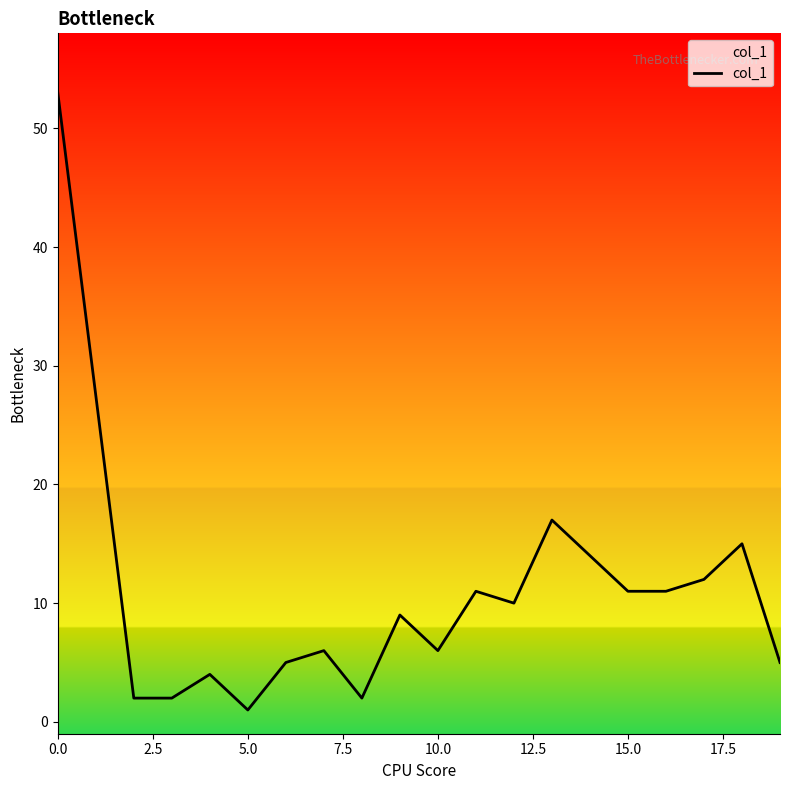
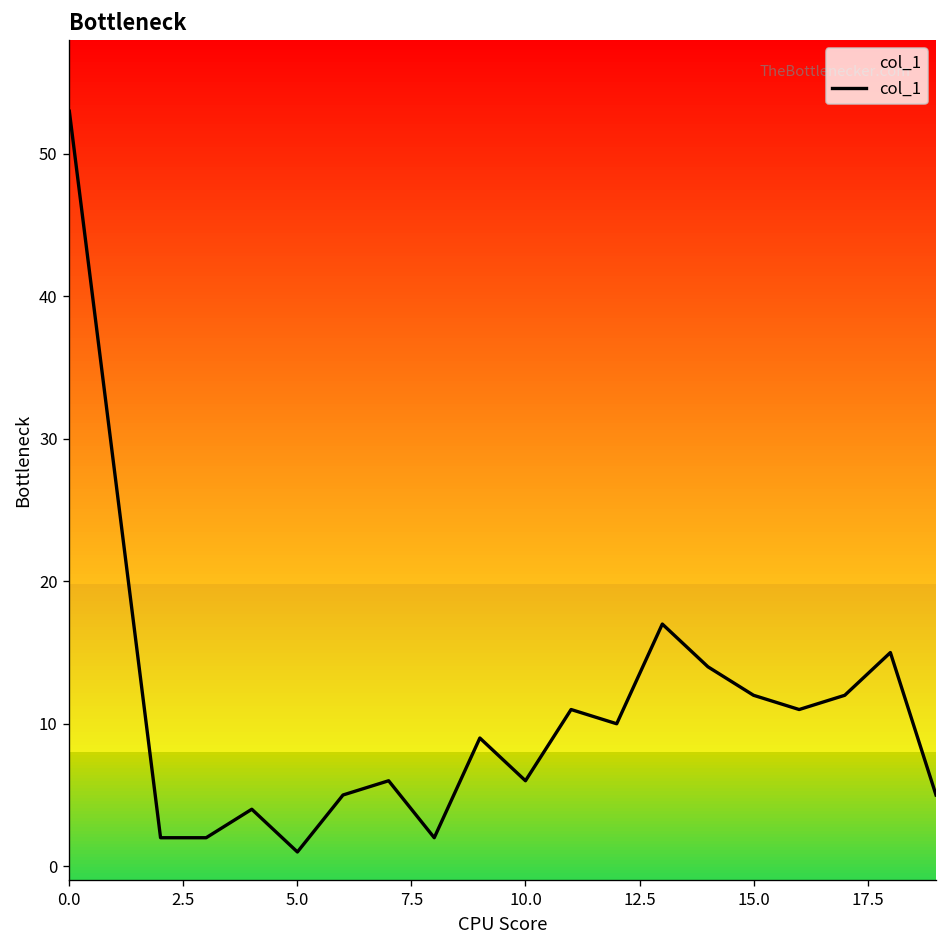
15.0: 11 -> 12
